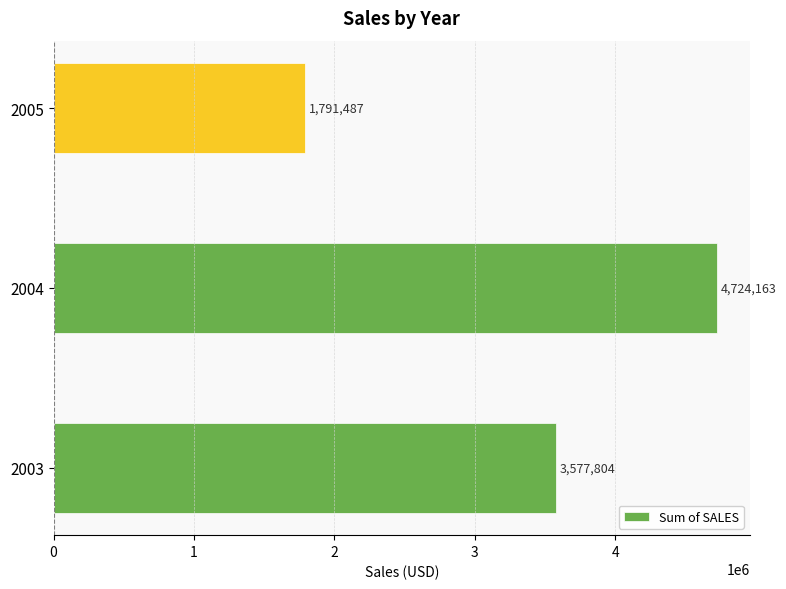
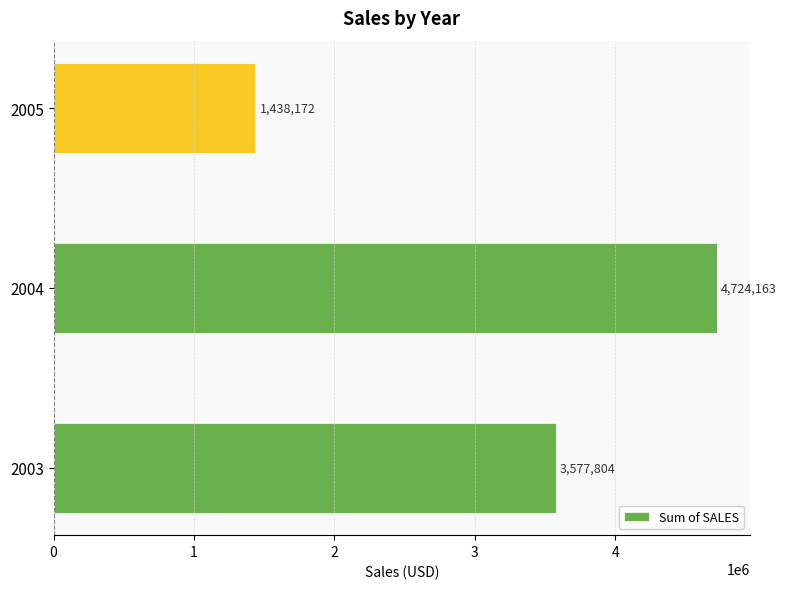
2005: 1,791,487 -> 1,438,172
